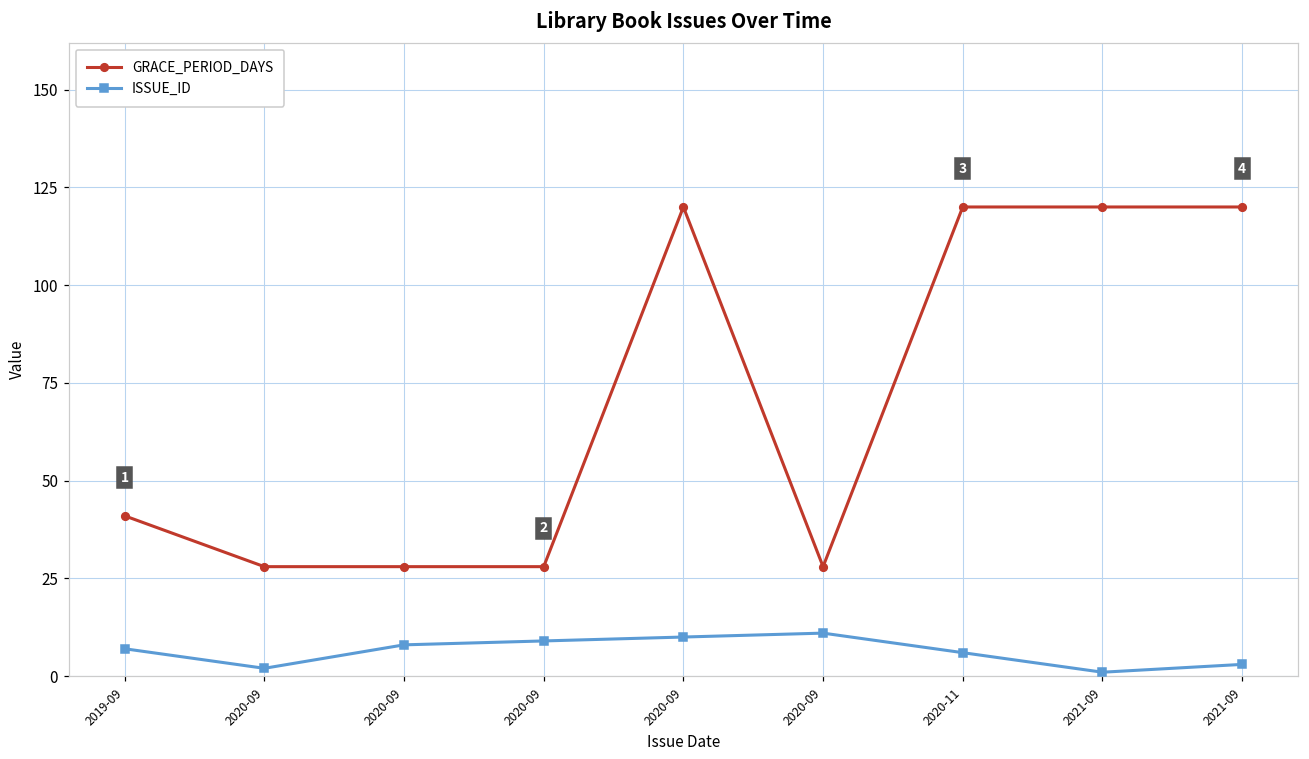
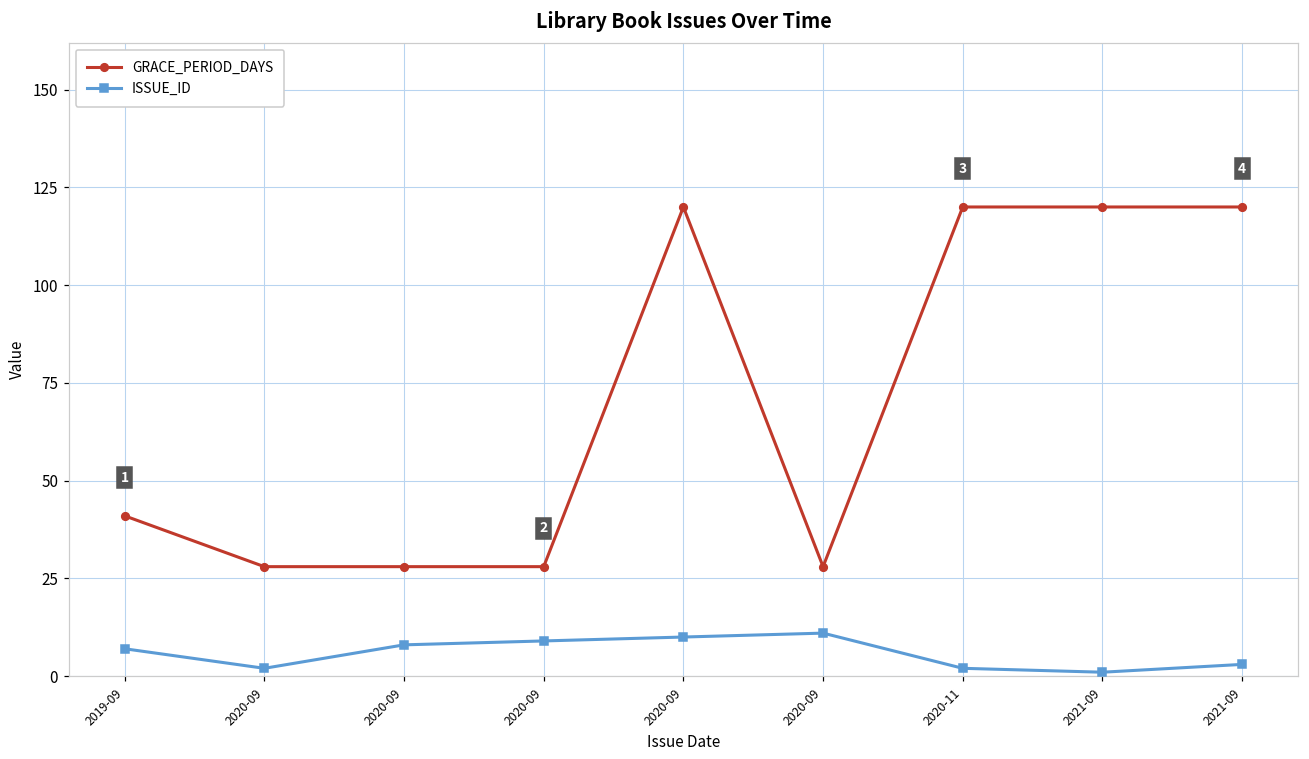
ISSUE_ID, 2020-11: 6 -> 2
